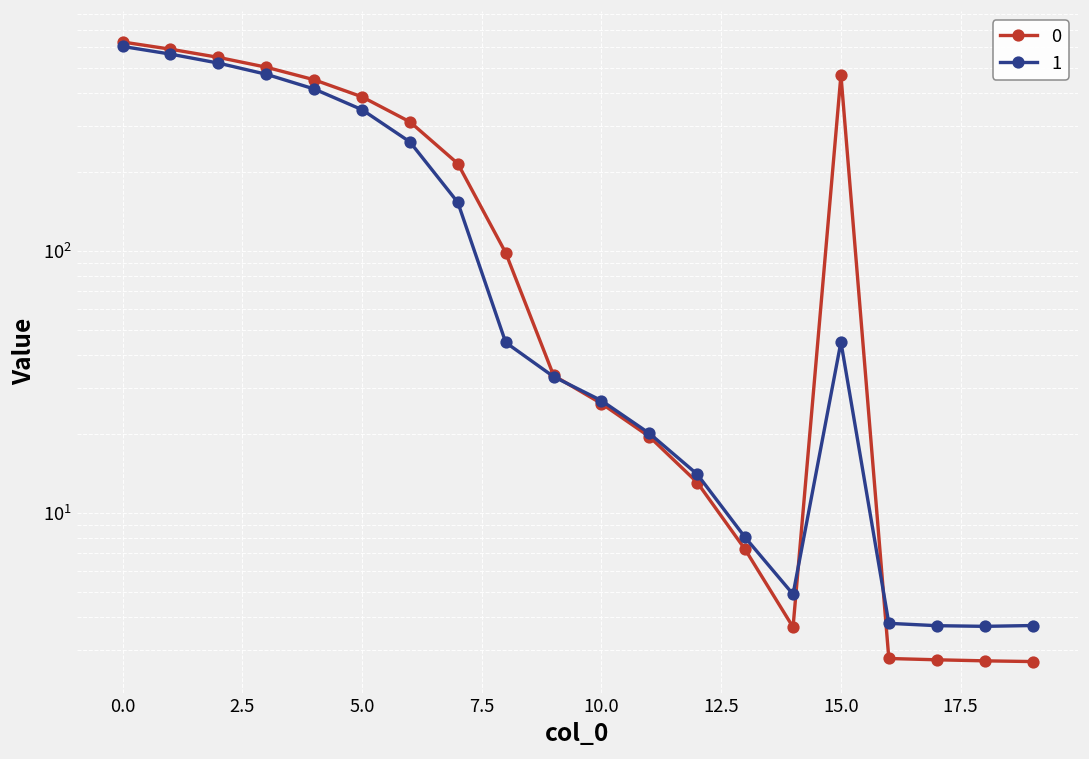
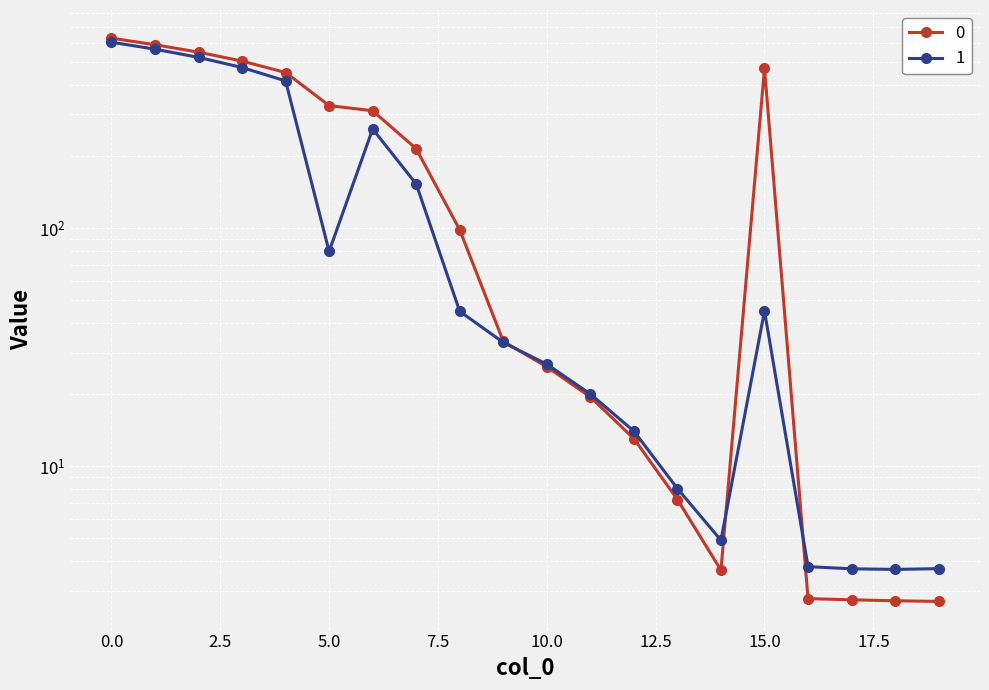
0, 5.0: 390 -> 330
1, 5.0: 350 -> 80
